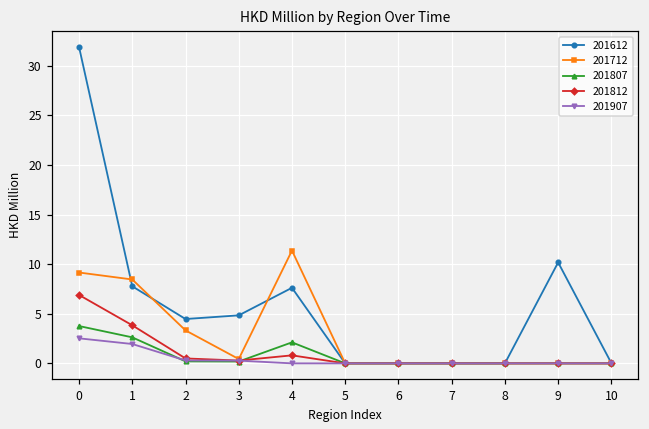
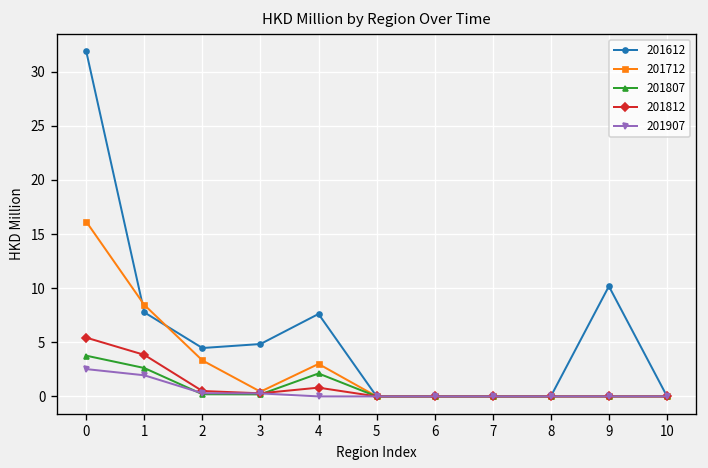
201712, 0: 9 -> 16
201812, 0: 7 -> 5
201712, 4: 11 -> 3
